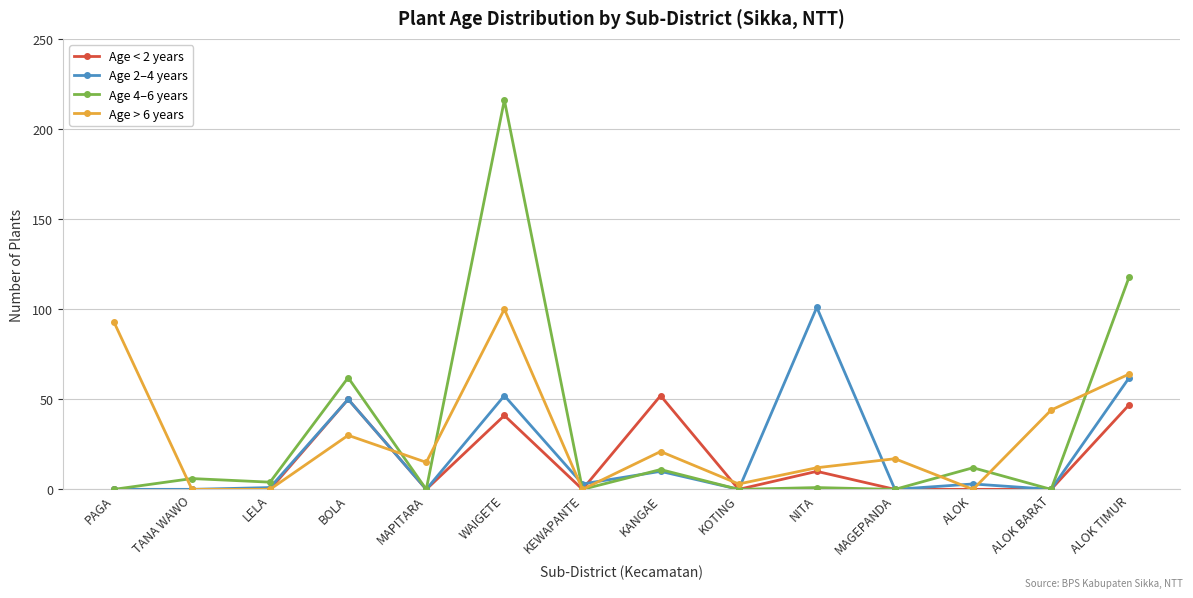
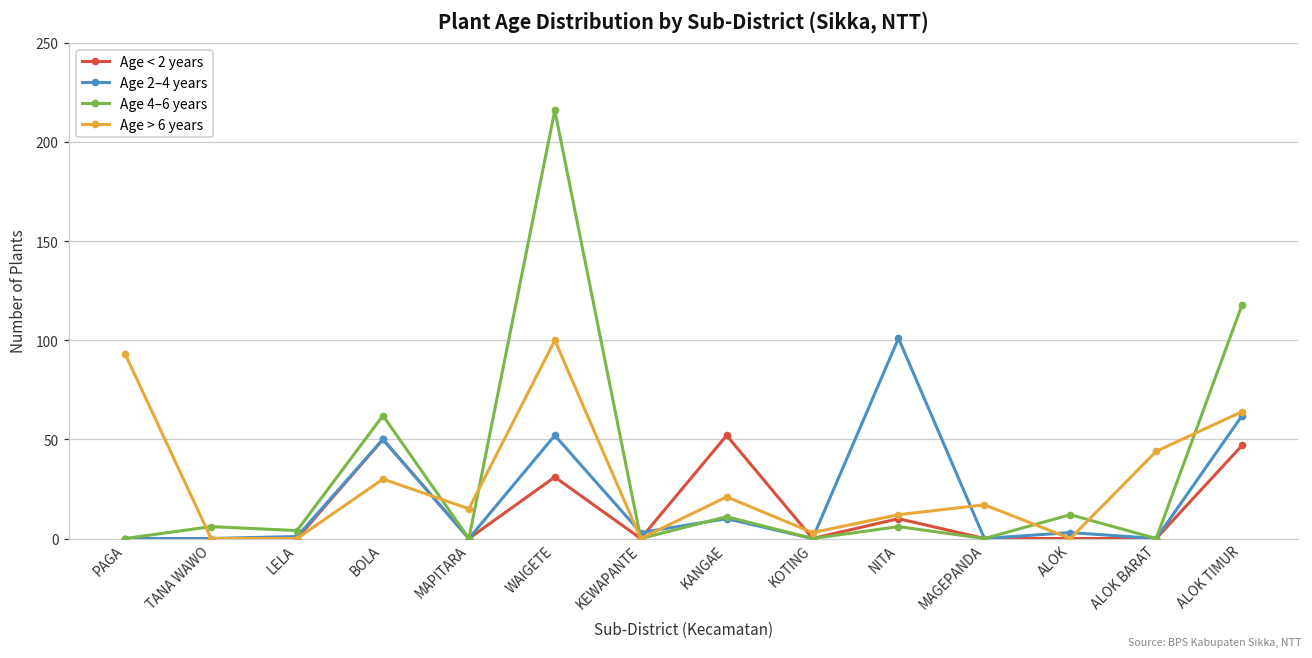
Age < 2 years, WAIGETE: 41 -> 31
Age 4–6 years, NITA: 1 -> 6
